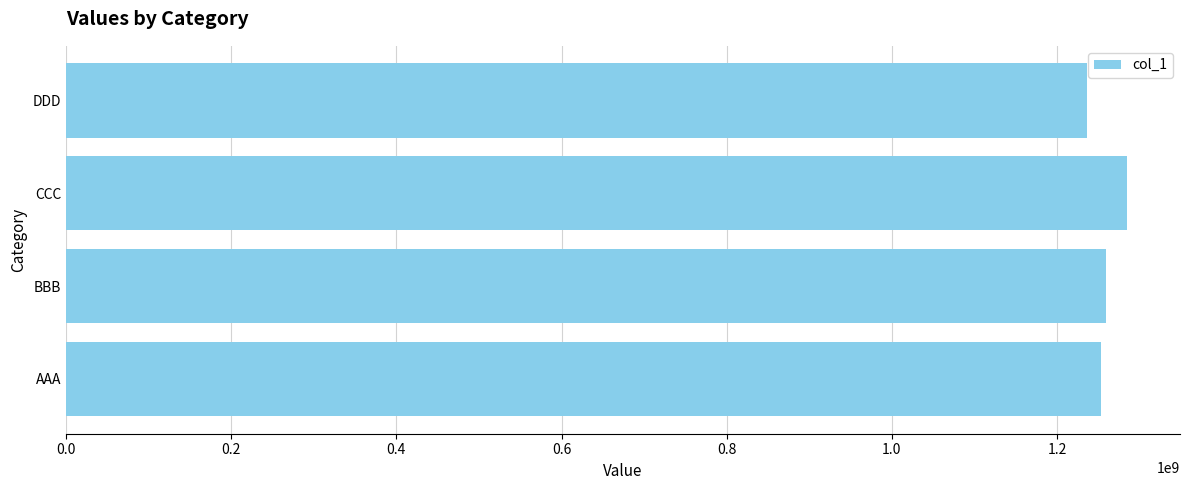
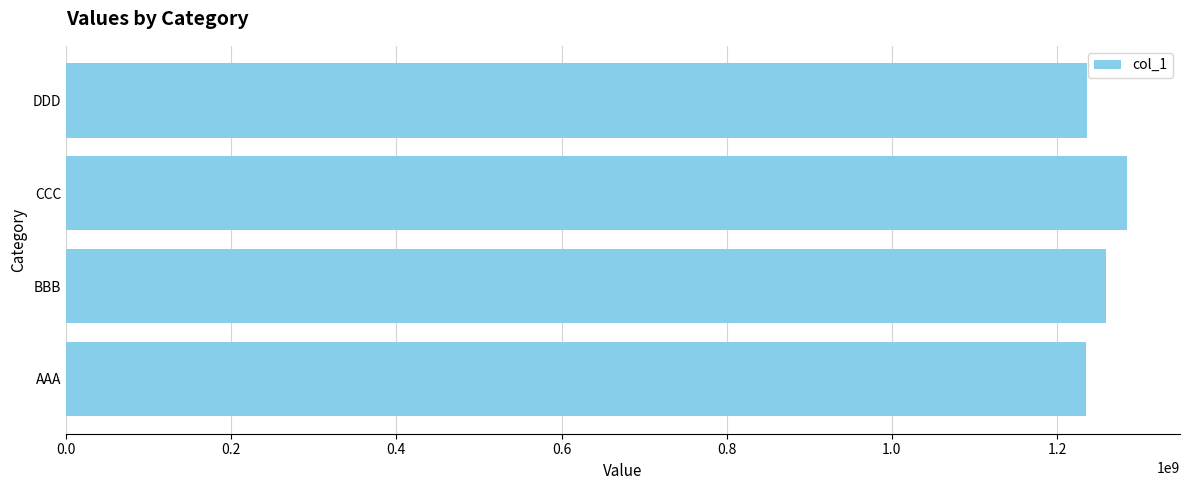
AAA: 1250000000 -> 1230000000
